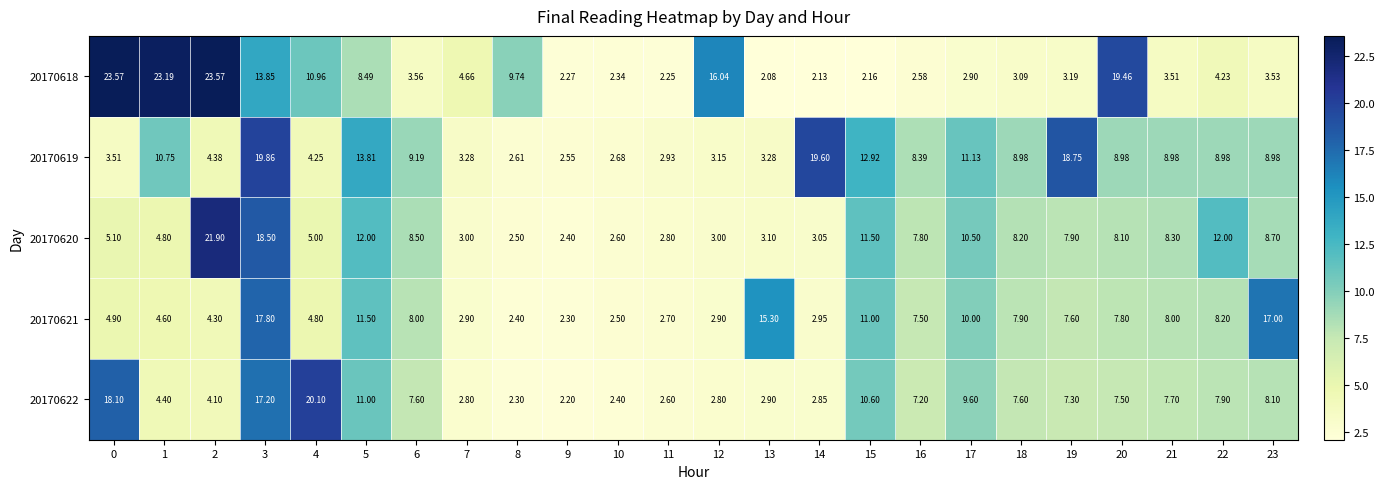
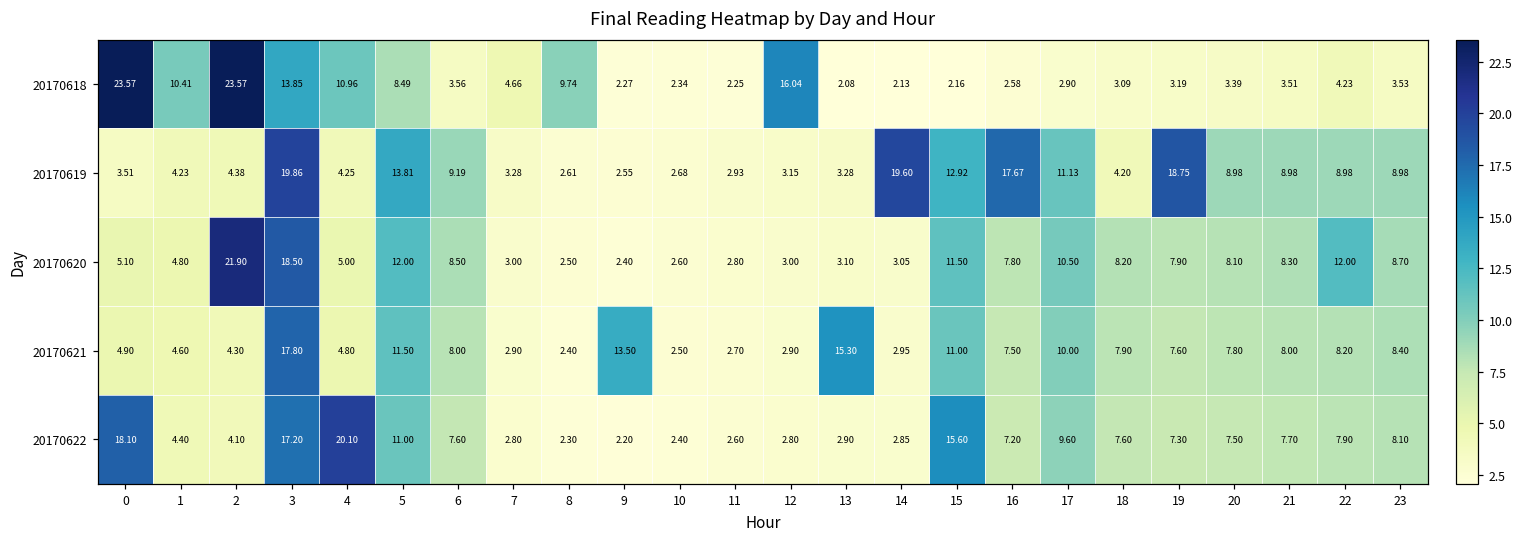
20170618, 1: 23.19 -> 10.41
20170618, 20: 19.46 -> 3.39
20170619, 1: 10.75 -> 4.23
20170619, 16: 8.39 -> 17.67
20170619, 18: 8.98 -> 4.20
20170621, 9: 2.30 -> 13.50
20170621, 23: 17.00 -> 8.40
20170622, 15: 10.60 -> 15.60
